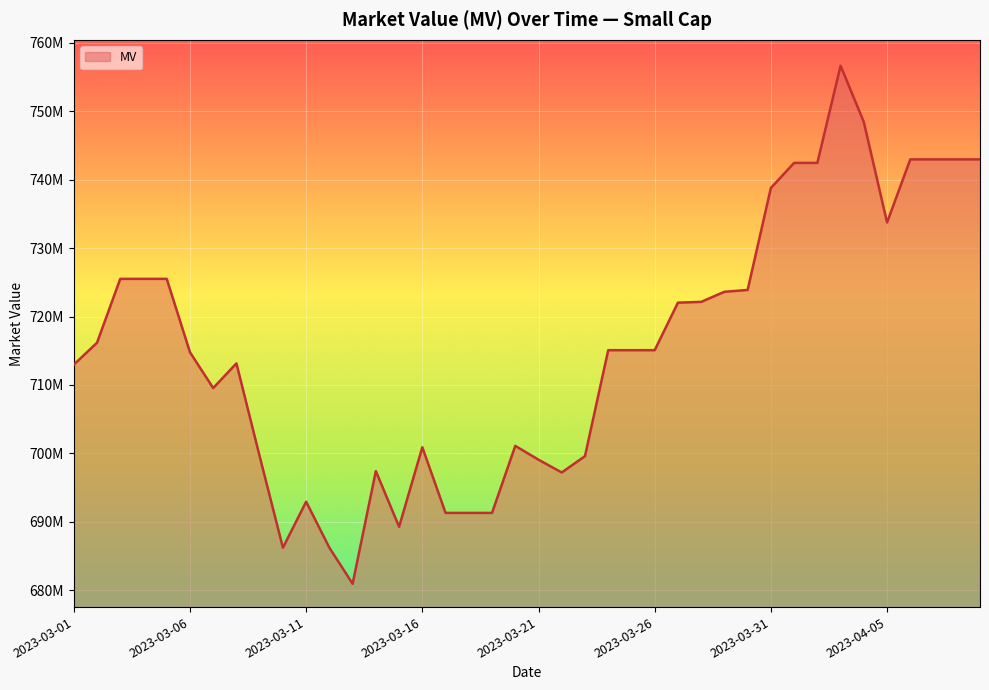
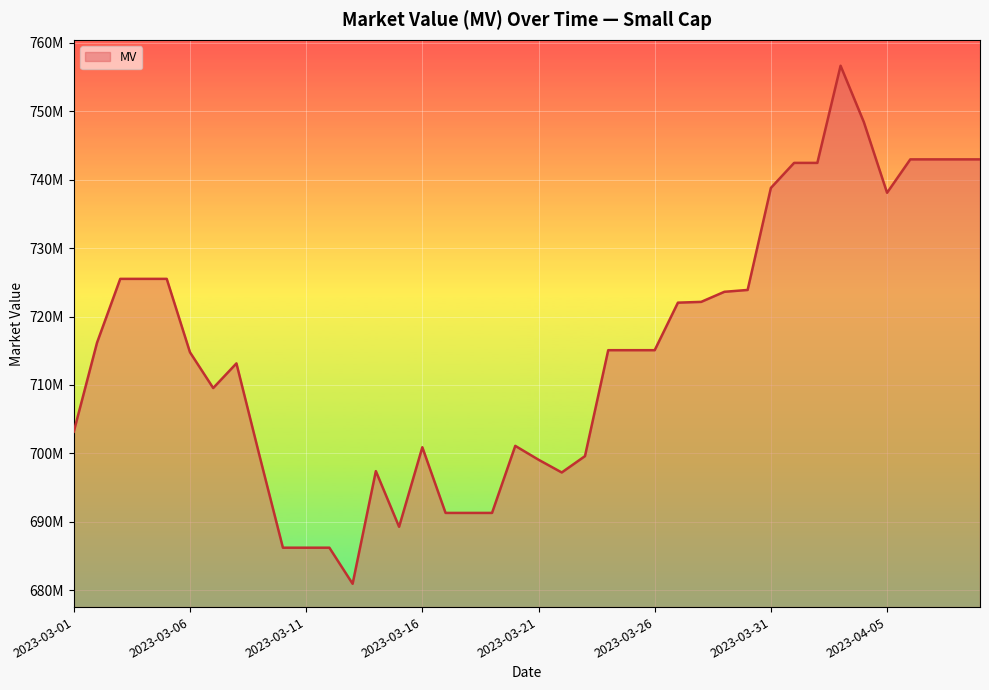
2023-03-01: 713000000 -> 703000000
2023-03-11: 693000000 -> 686000000
2023-04-05: 734000000 -> 738000000
